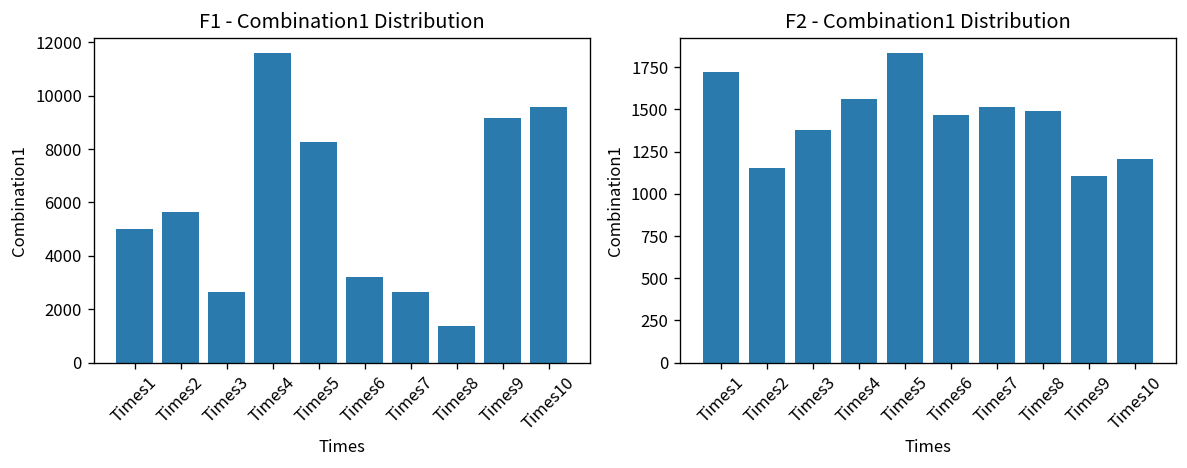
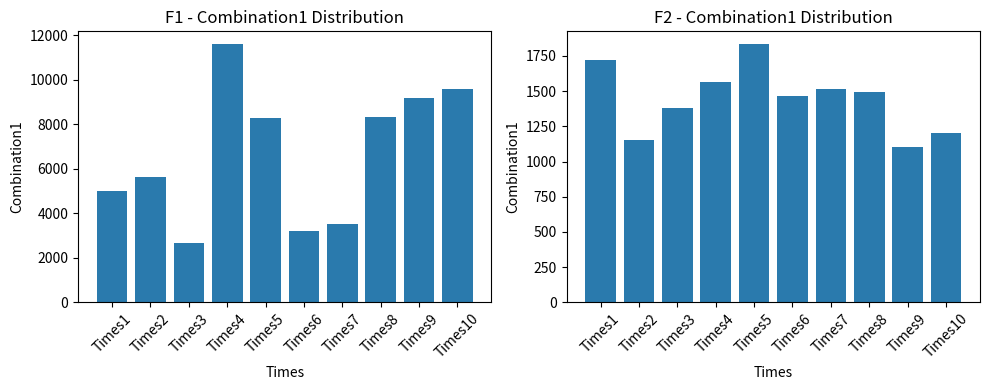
F1 - Combination1 Distribution, Times7: 2600 -> 3500
F1 - Combination1 Distribution, Times8: 1400 -> 8300
